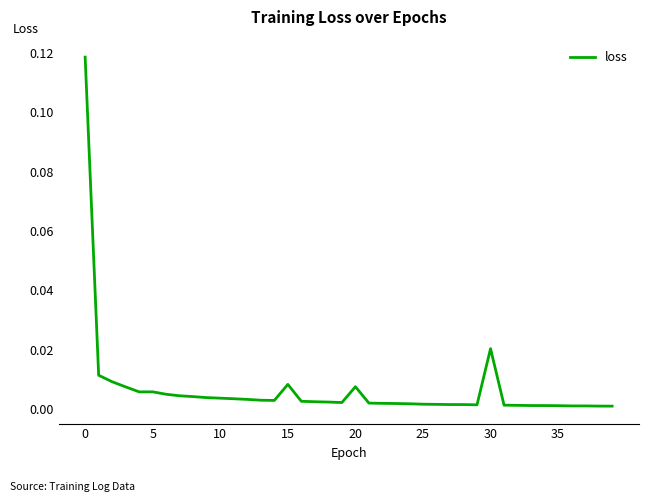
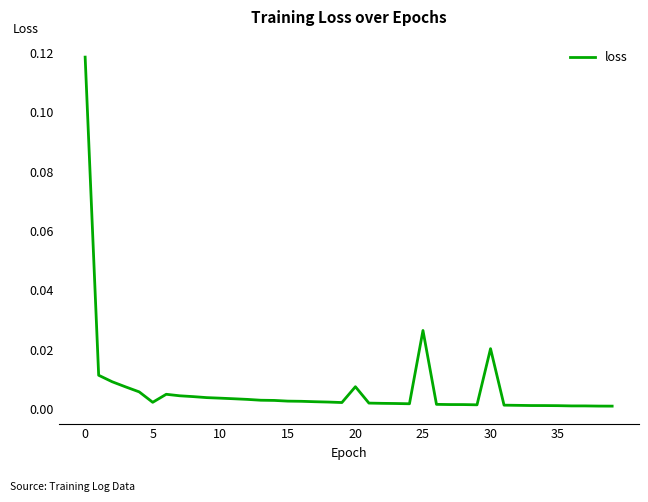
5: 0.006 -> 0.002
15: 0.008 -> 0.003
25: 0.002 -> 0.026
